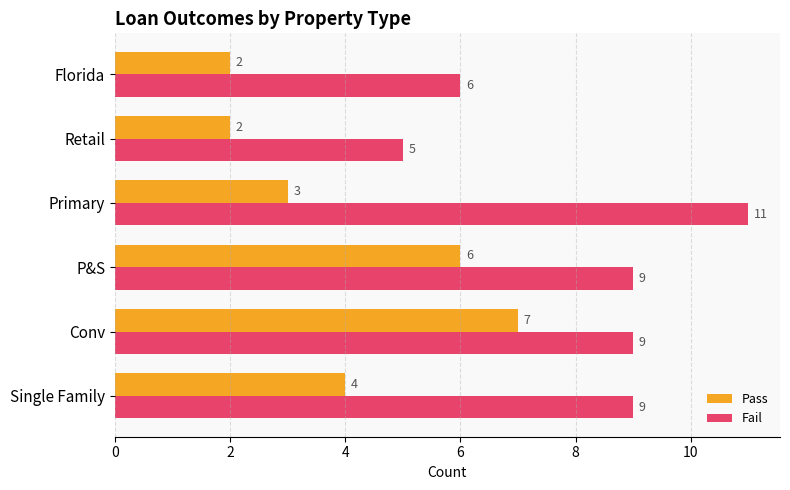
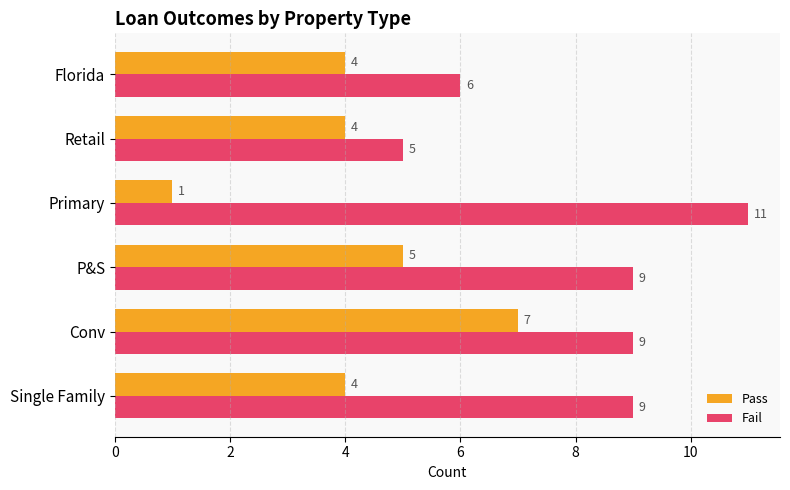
Pass, Florida: 2 -> 4
Pass, Retail: 2 -> 4
Pass, Primary: 3 -> 1
Pass, P&S: 6 -> 5
